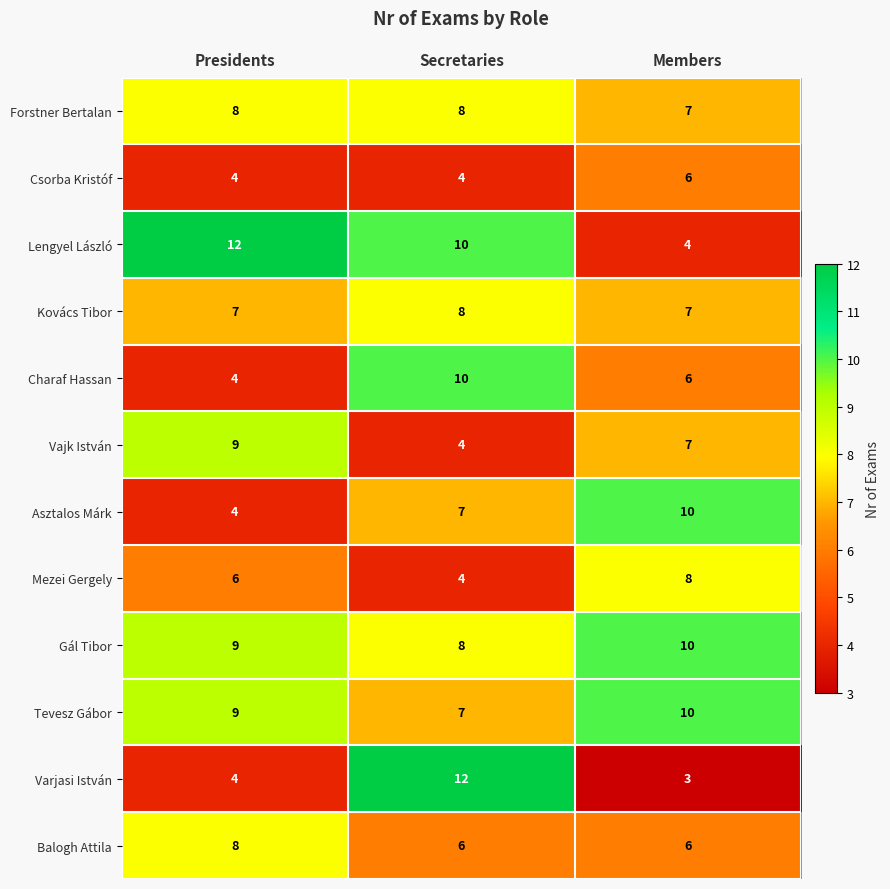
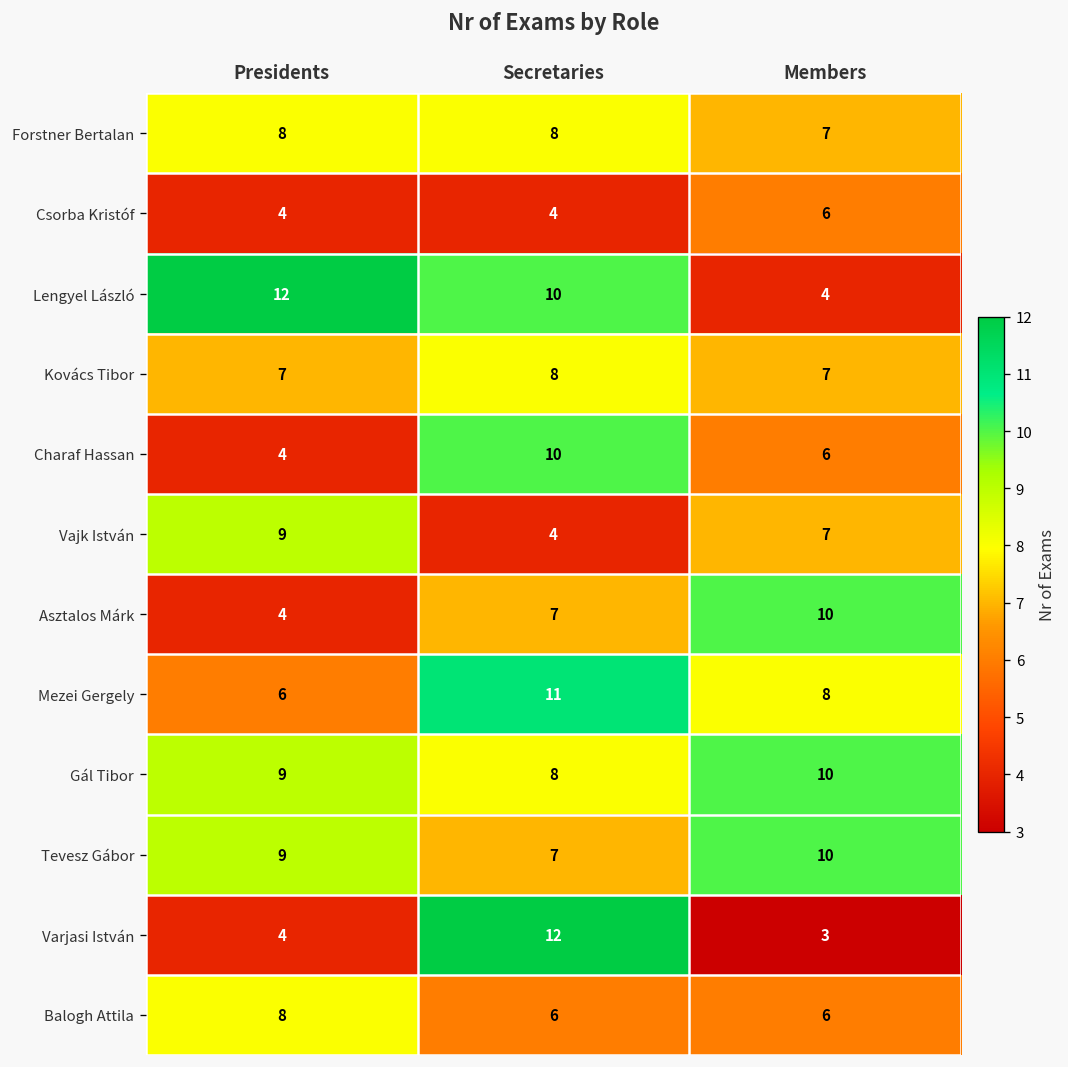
Mezei Gergely, Secretaries: 4 -> 11
